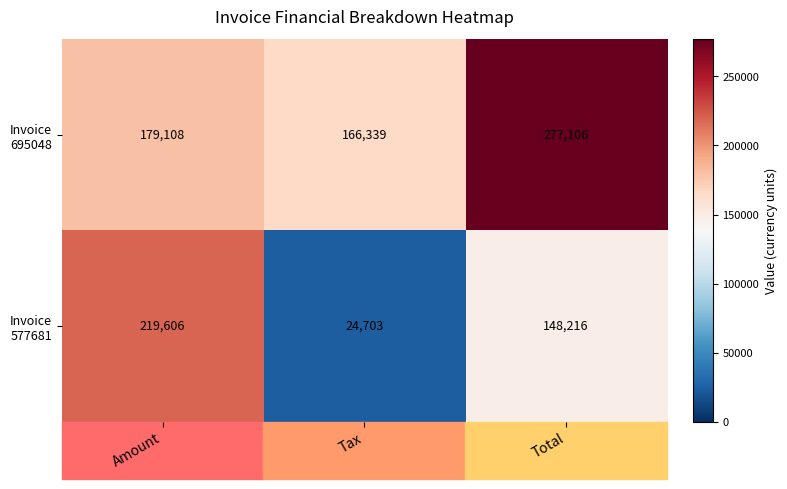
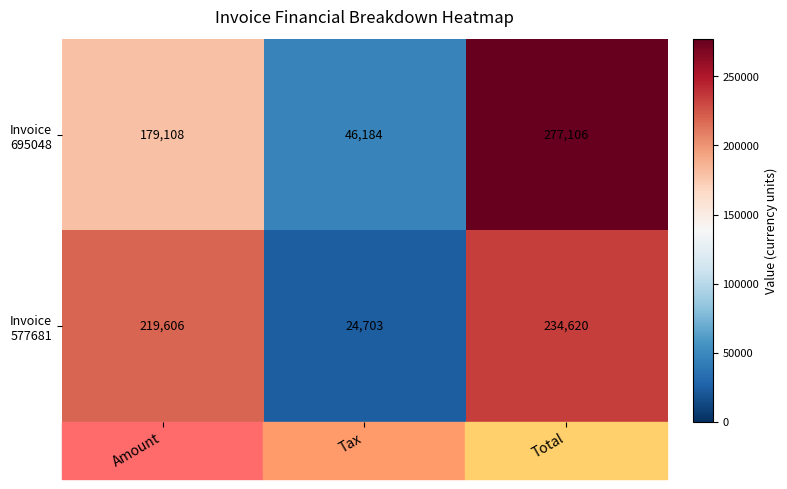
Invoice 695048, Tax: 166,339 -> 46,184
Invoice 577681, Total: 148,216 -> 234,620
